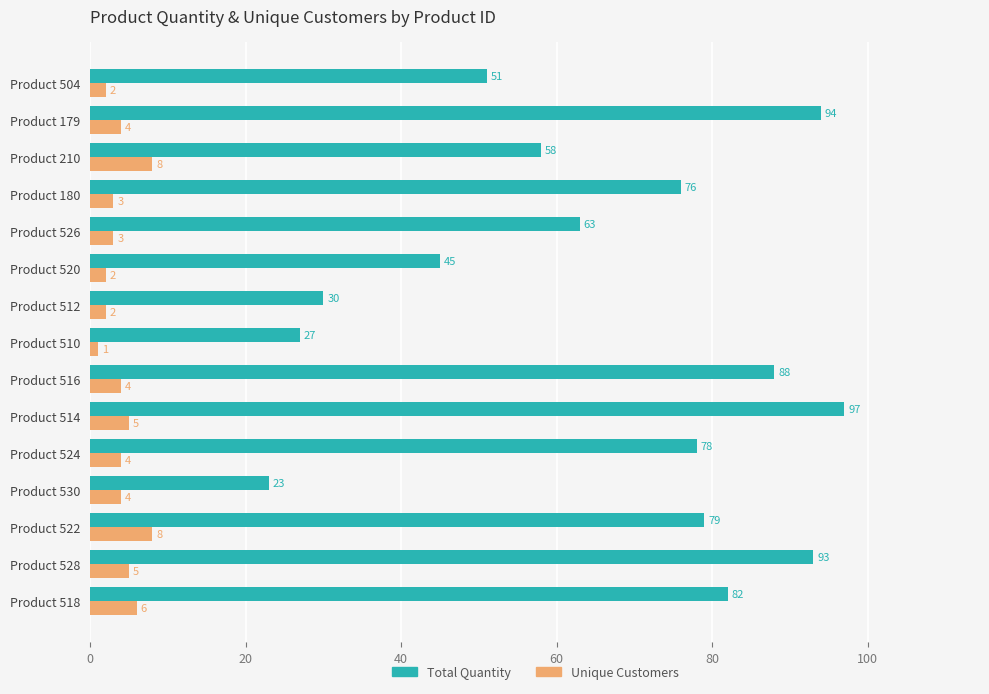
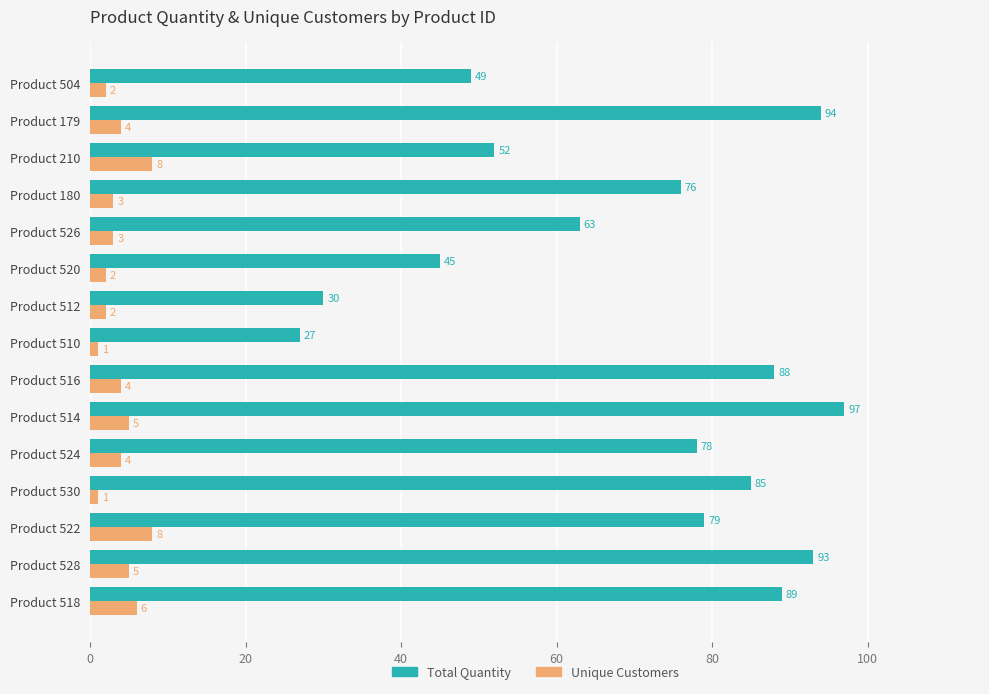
Total Quantity, Product 504: 51 -> 49
Total Quantity, Product 210: 58 -> 52
Total Quantity, Product 530: 23 -> 85
Unique Customers, Product 530: 4 -> 1
Total Quantity, Product 518: 82 -> 89
